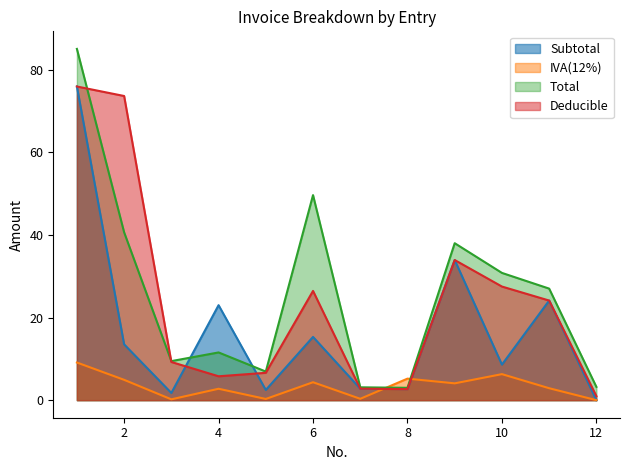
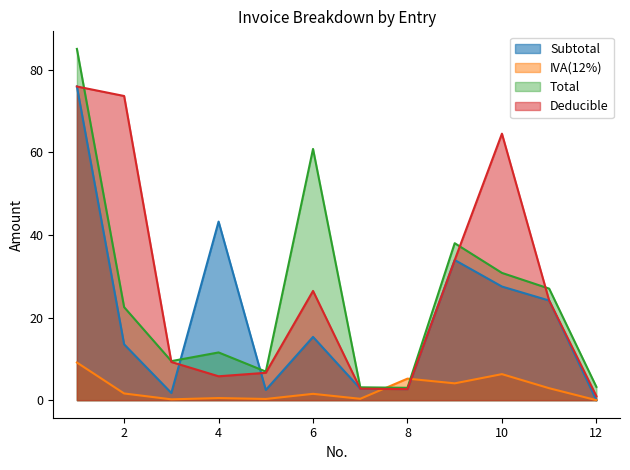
IVA(12%), 2: 5 -> 2
Total, 2: 41 -> 23
Subtotal, 4: 23 -> 43
IVA(12%), 4: 3 -> 1
IVA(12%), 6: 4 -> 2
Total, 6: 50 -> 61
Subtotal, 10: 9 -> 28
Deducible, 10: 28 -> 65
